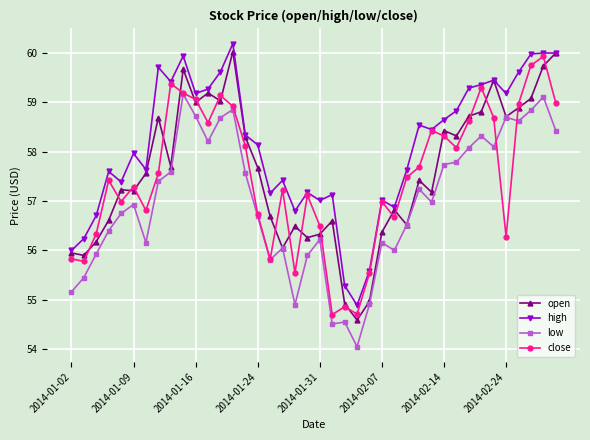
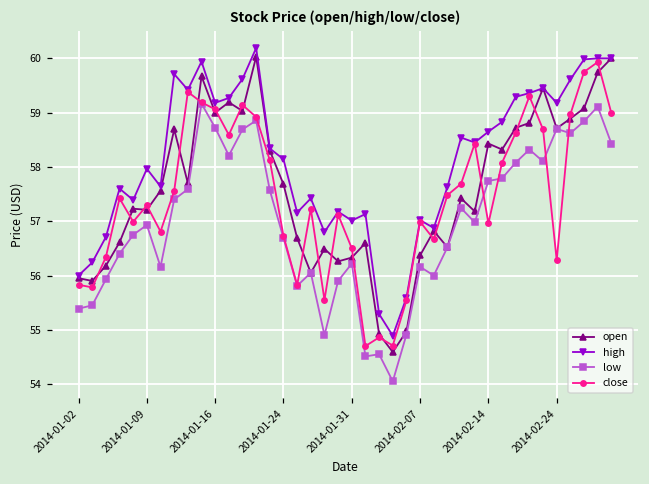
low, 2014-01-02: 55.2 -> 55.4
close, 2014-02-14: 58.3 -> 57.0
